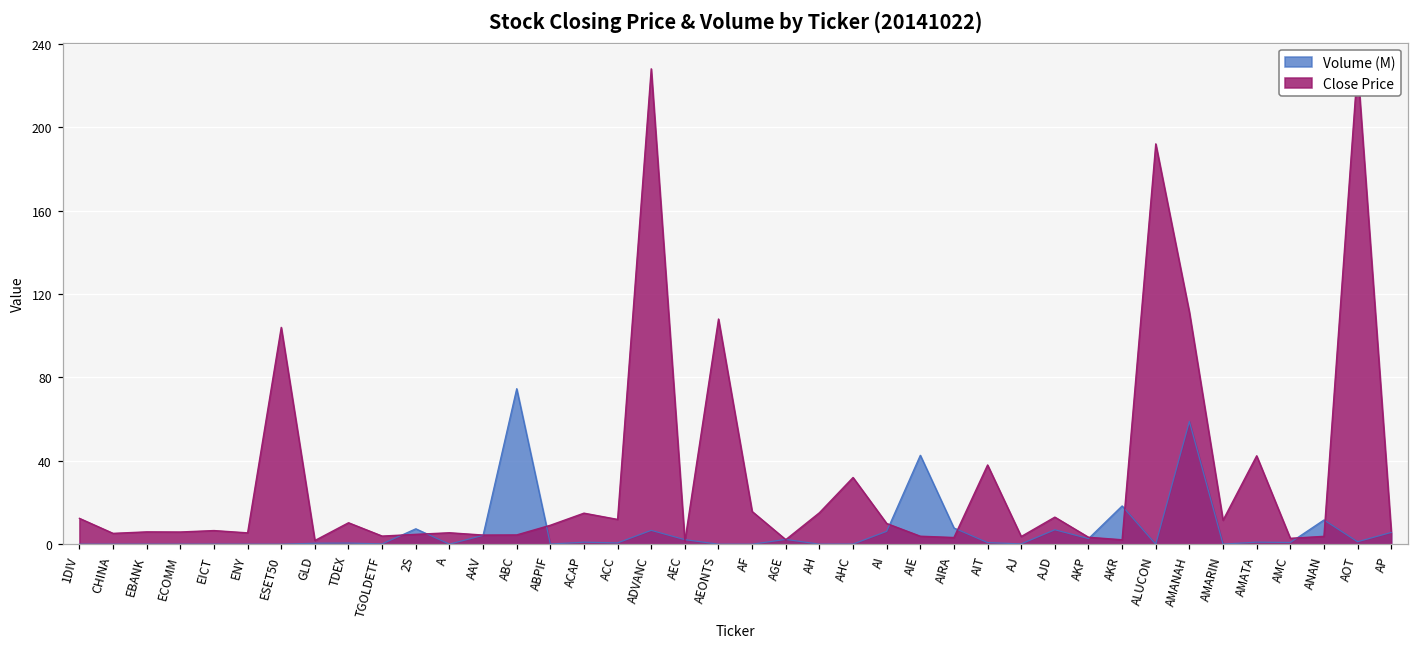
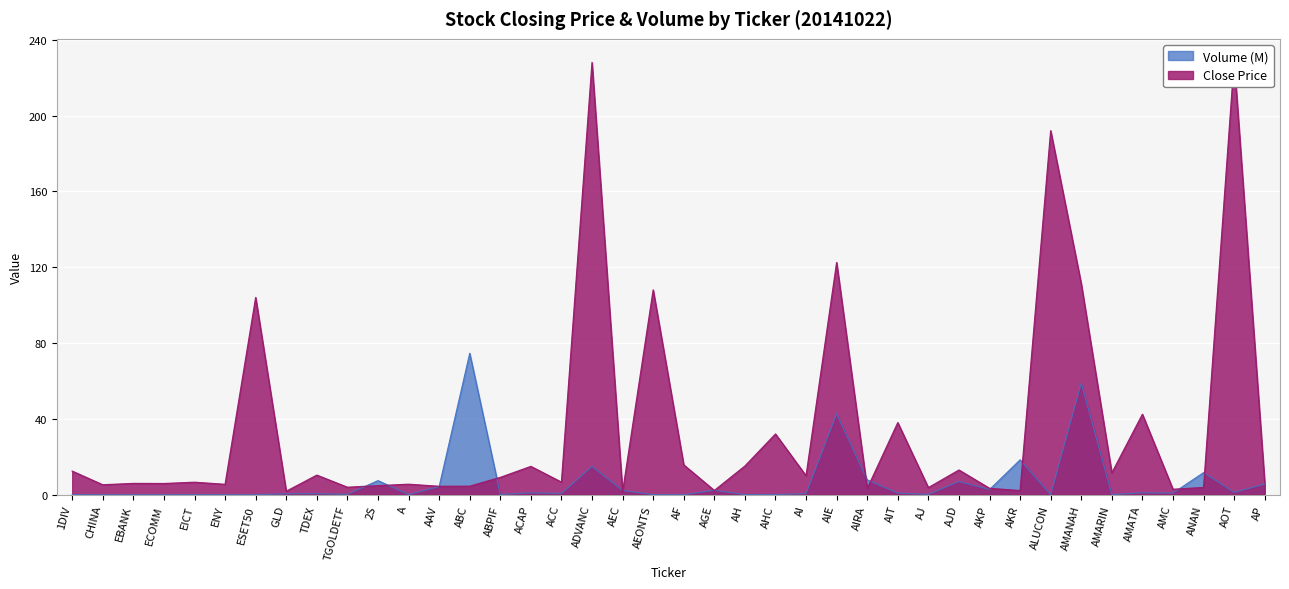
Close Price, ACC: 12 -> 7
Volume (M), ADVANC: 7 -> 15
Volume (M), AI: 6 -> 1
Close Price, AIE: 4 -> 122
